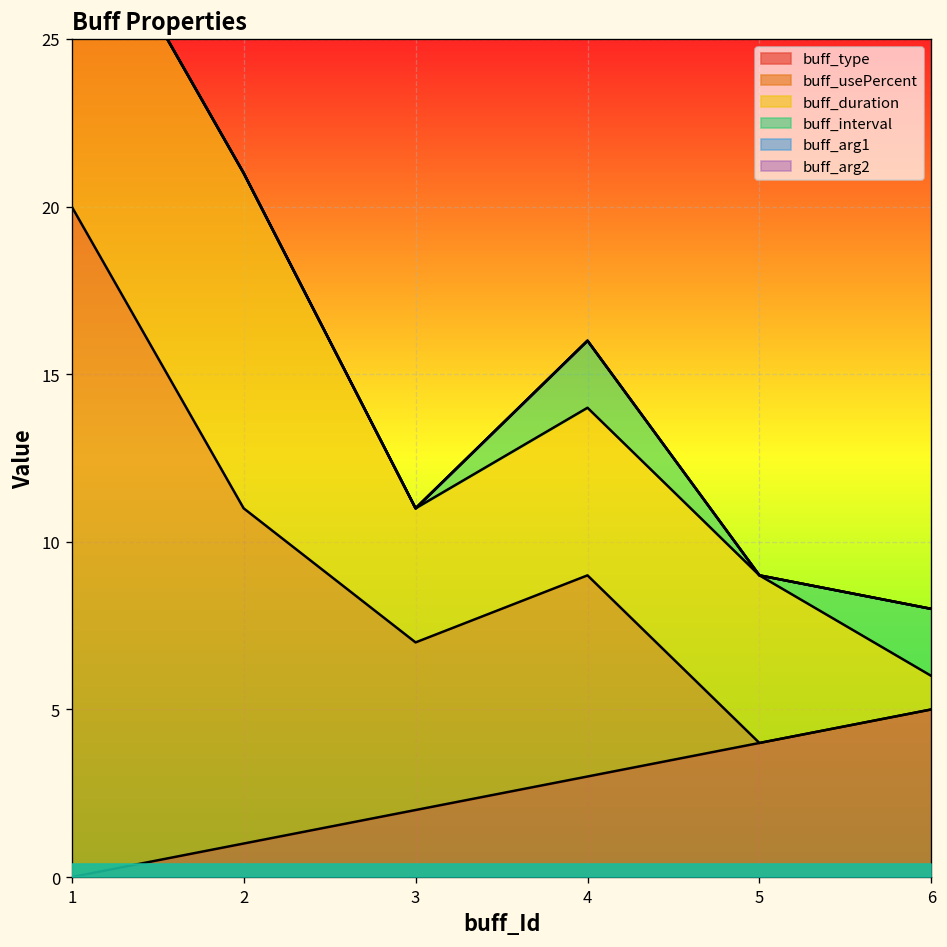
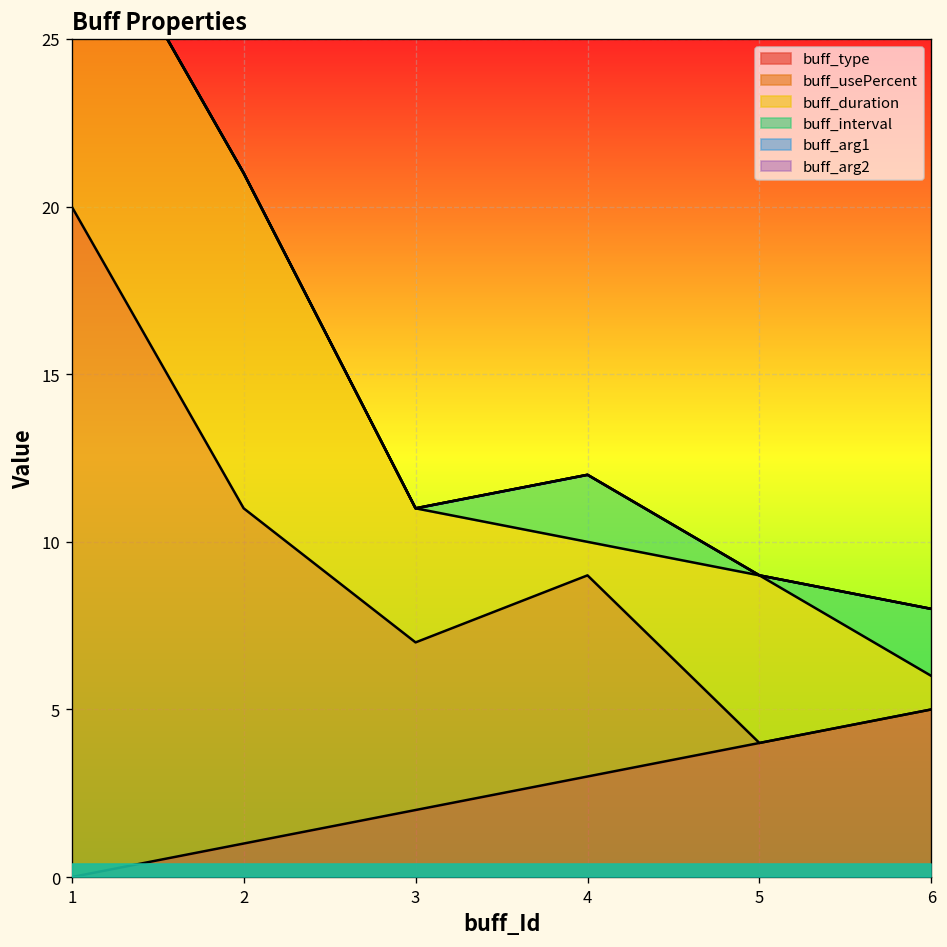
buff_duration, 4: 5 -> 1
